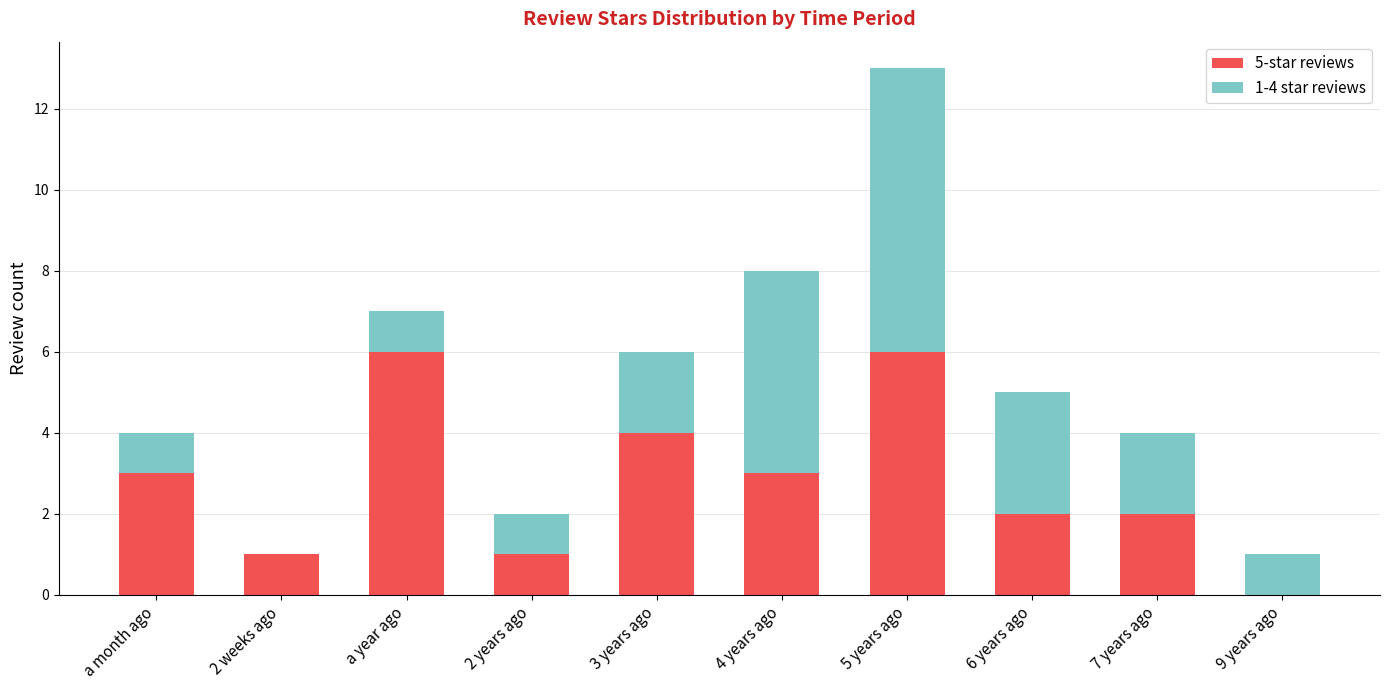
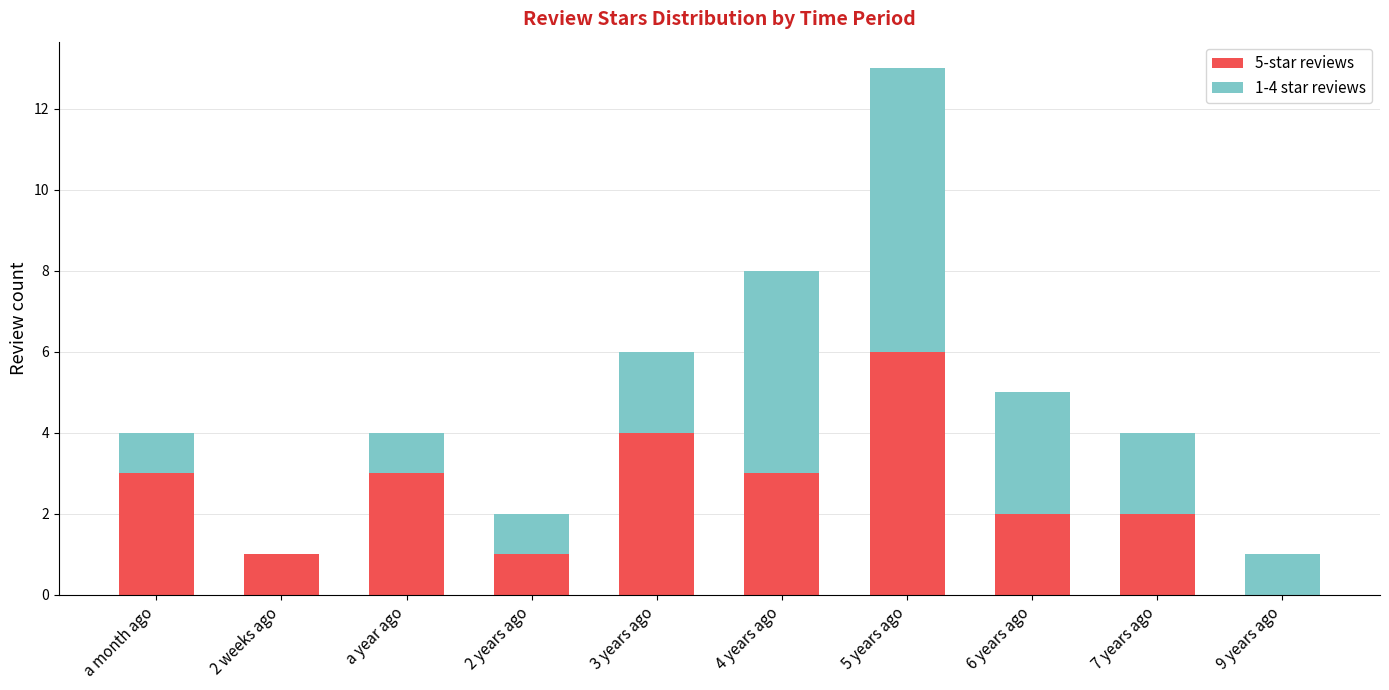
5-star reviews, a year ago: 6 -> 3
